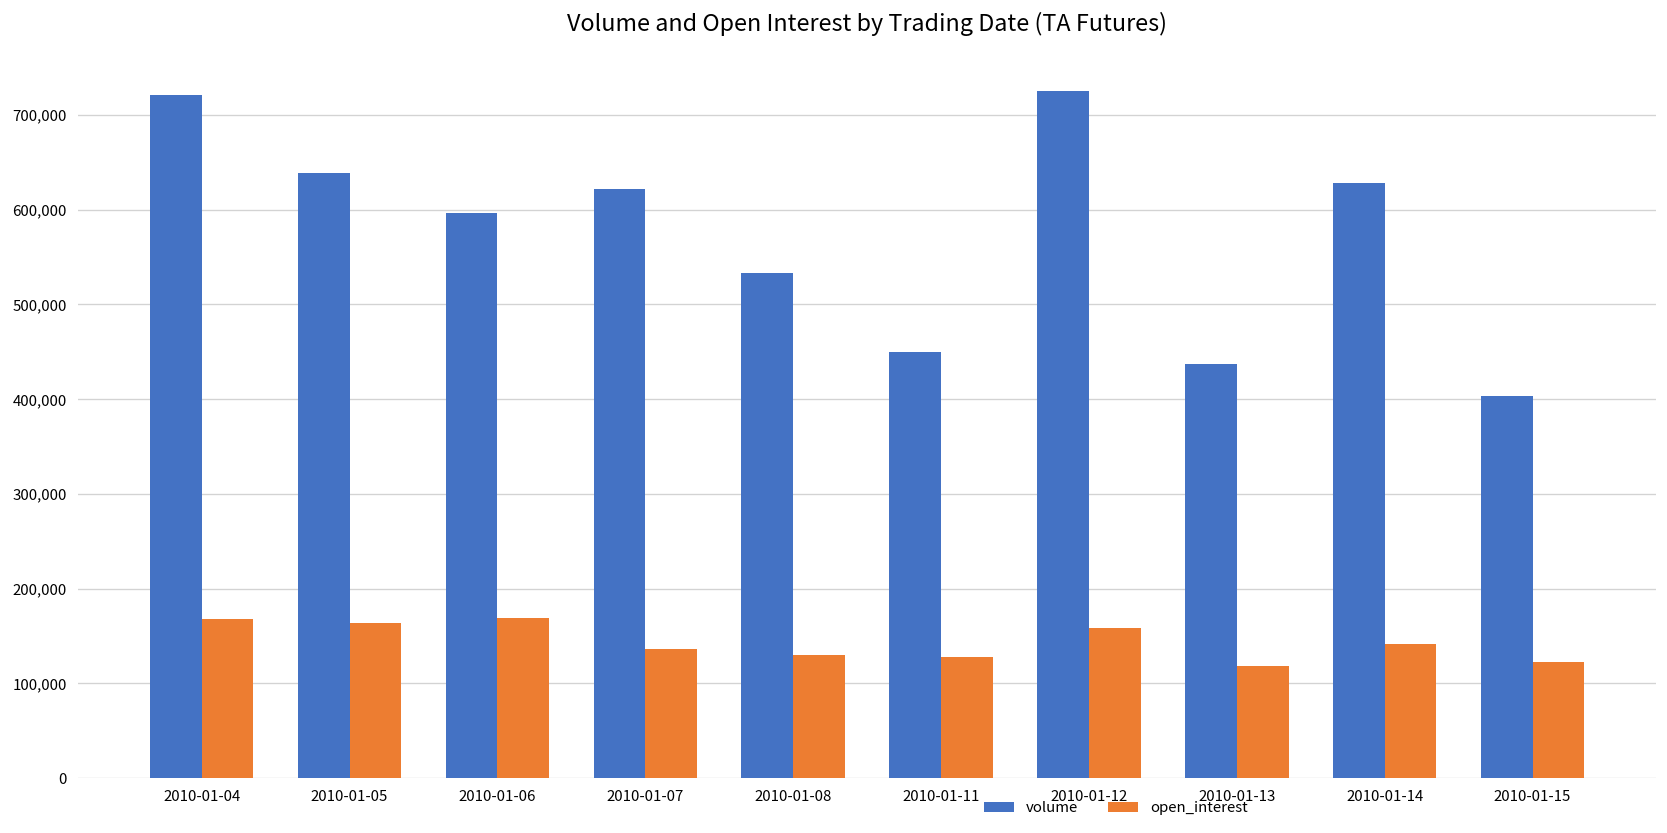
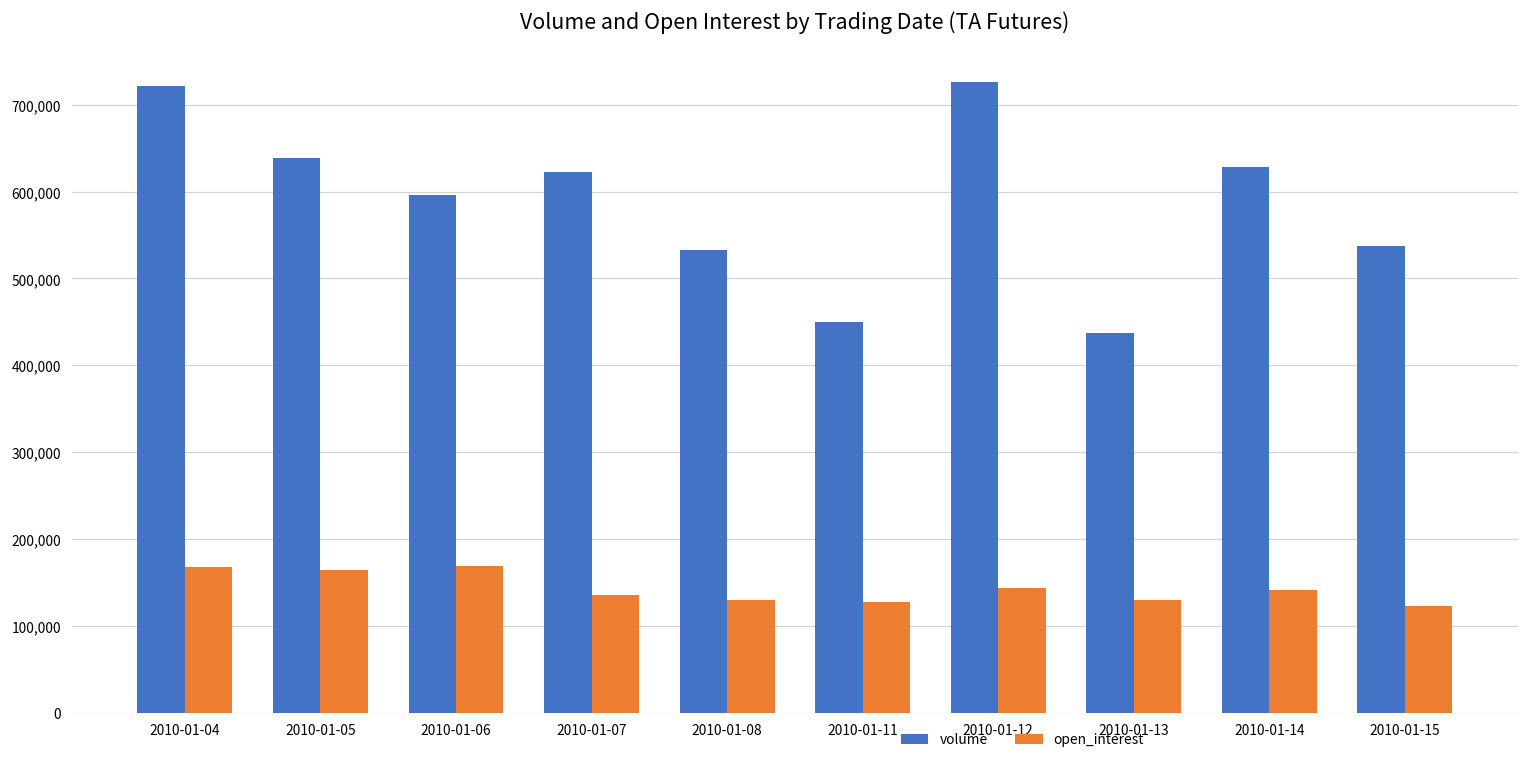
open_interest, 2010-01-12: 160,000 -> 140,000
open_interest, 2010-01-13: 120,000 -> 130,000
volume, 2010-01-15: 400,000 -> 540,000
